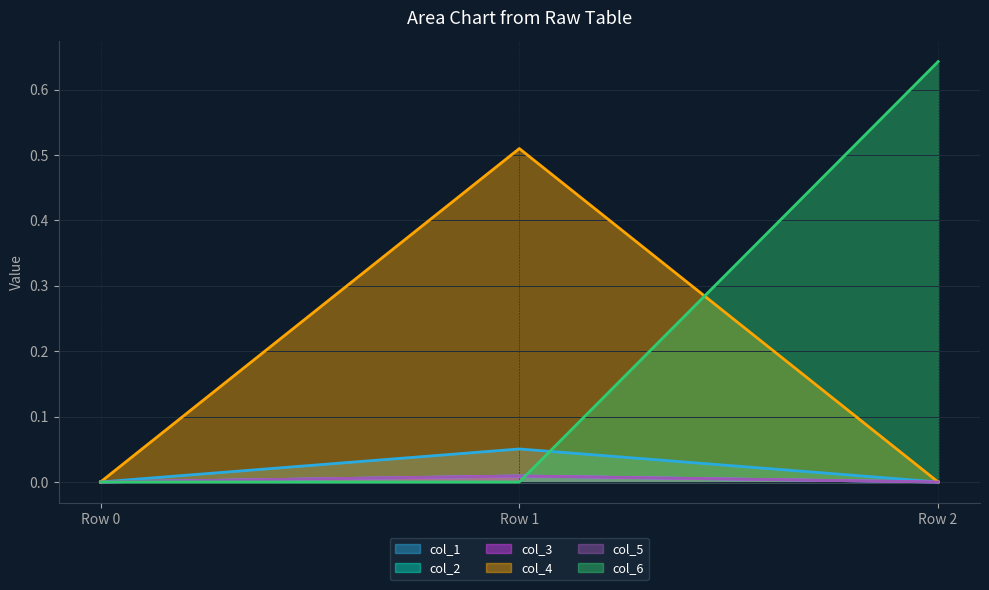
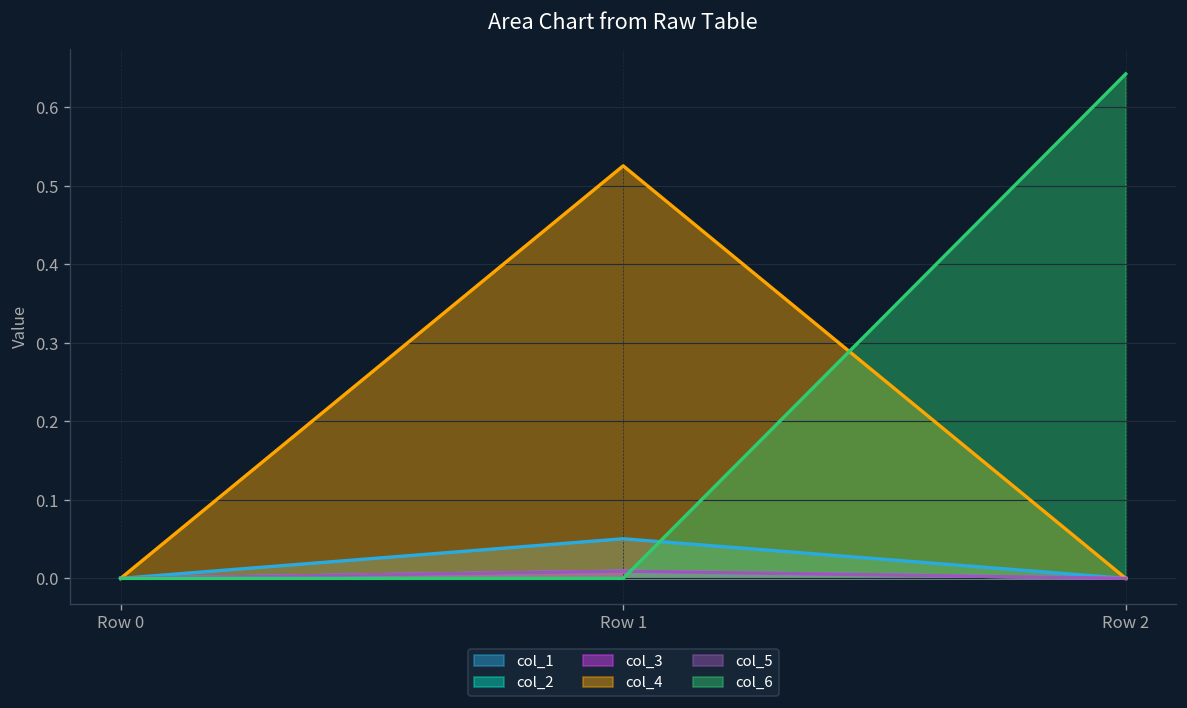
col_4, Row 1: 0.51 -> 0.53
